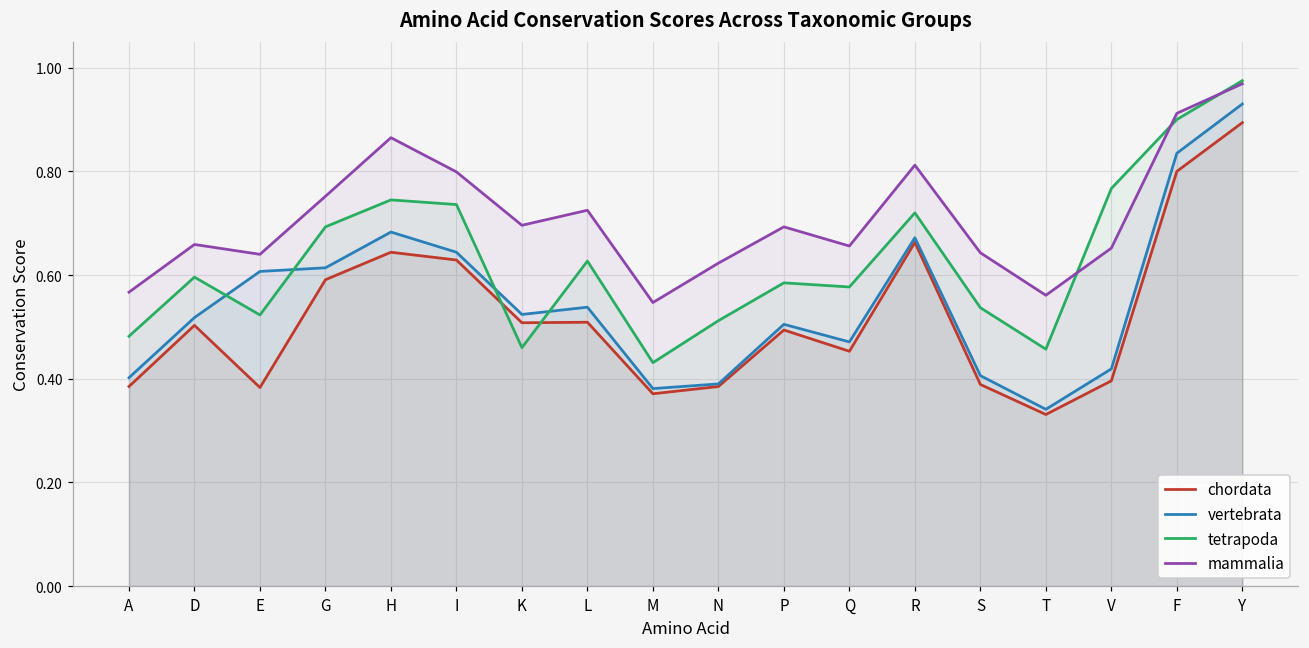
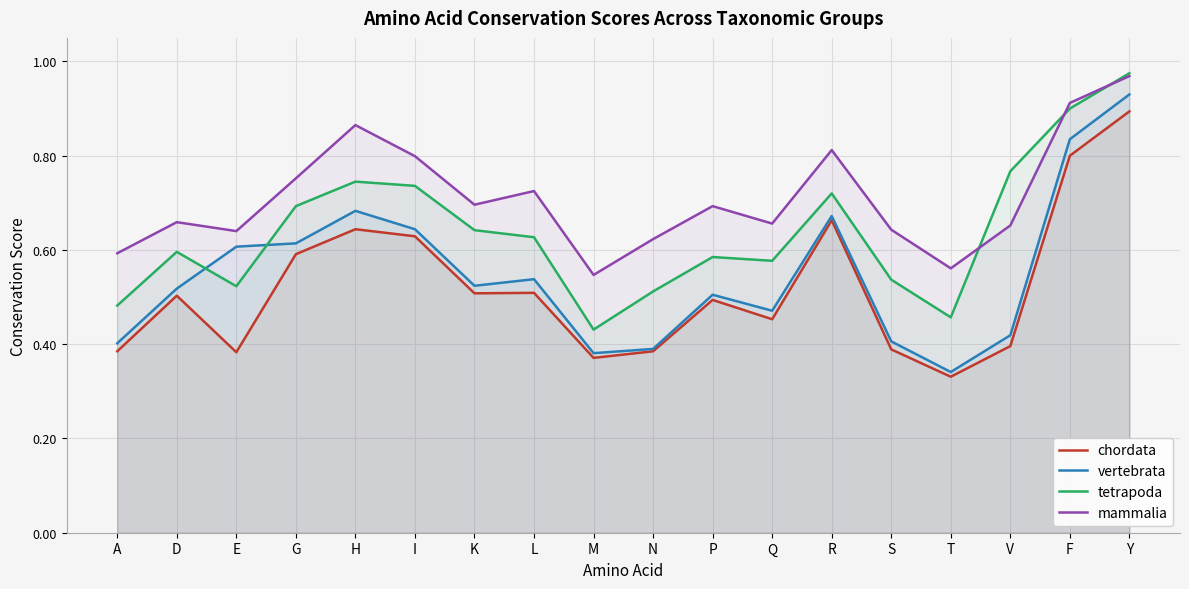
mammalia, A: 0.57 -> 0.59
tetrapoda, K: 0.46 -> 0.64
